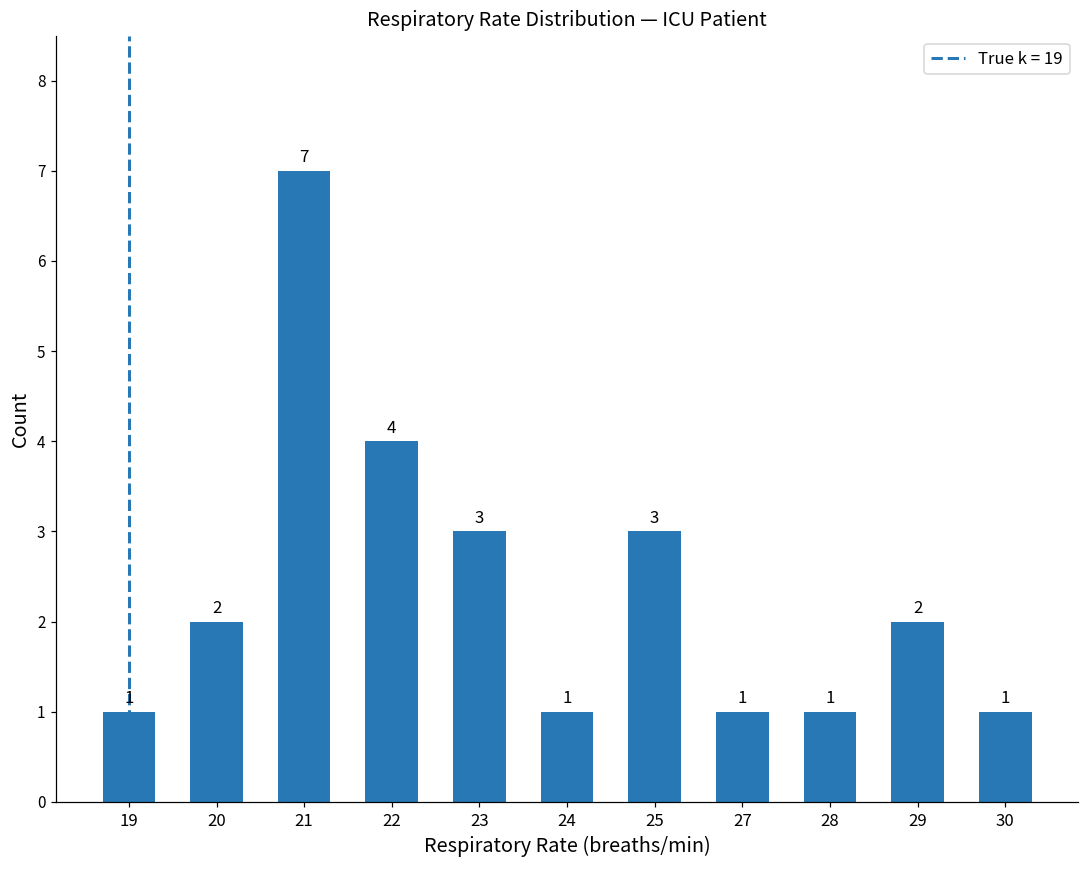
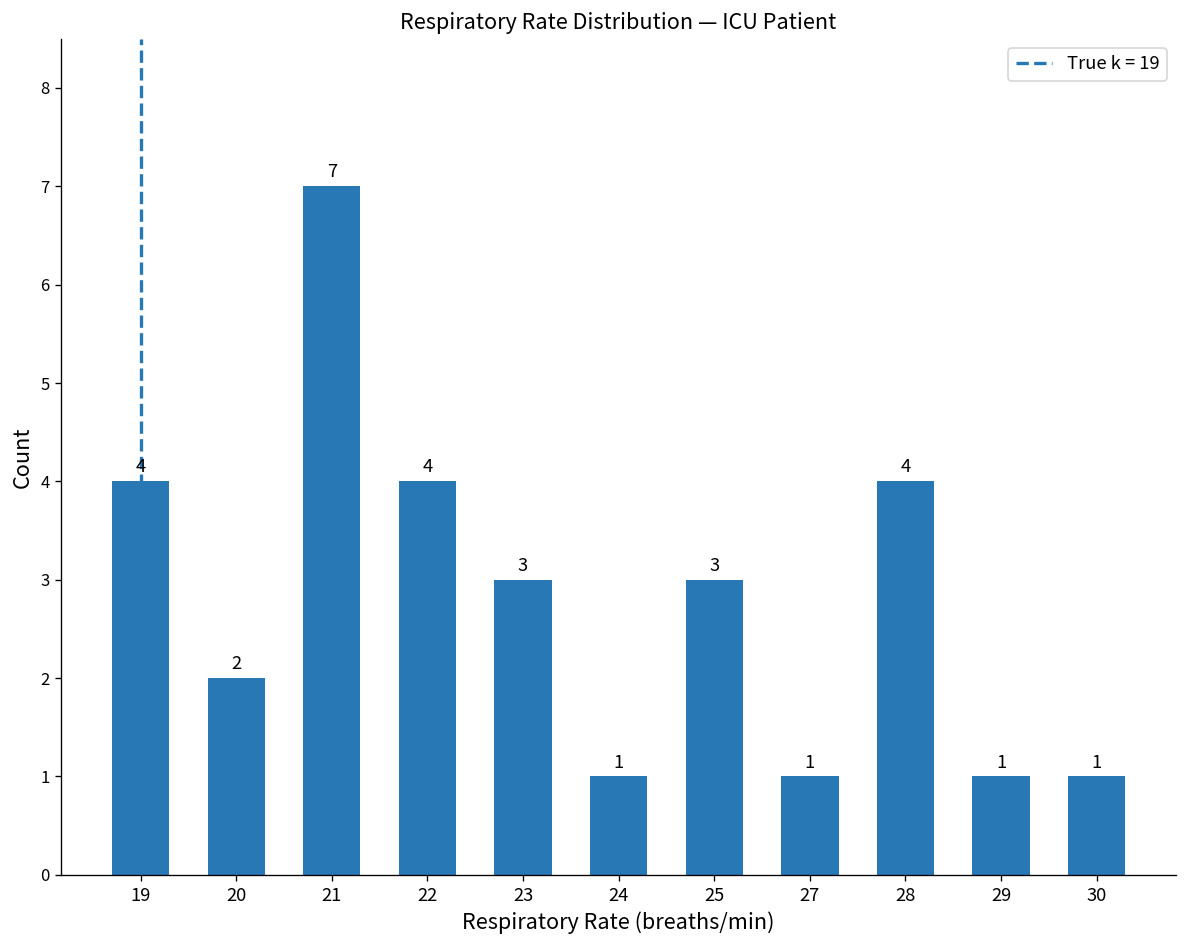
19: 1 -> 4
28: 1 -> 4
29: 2 -> 1
